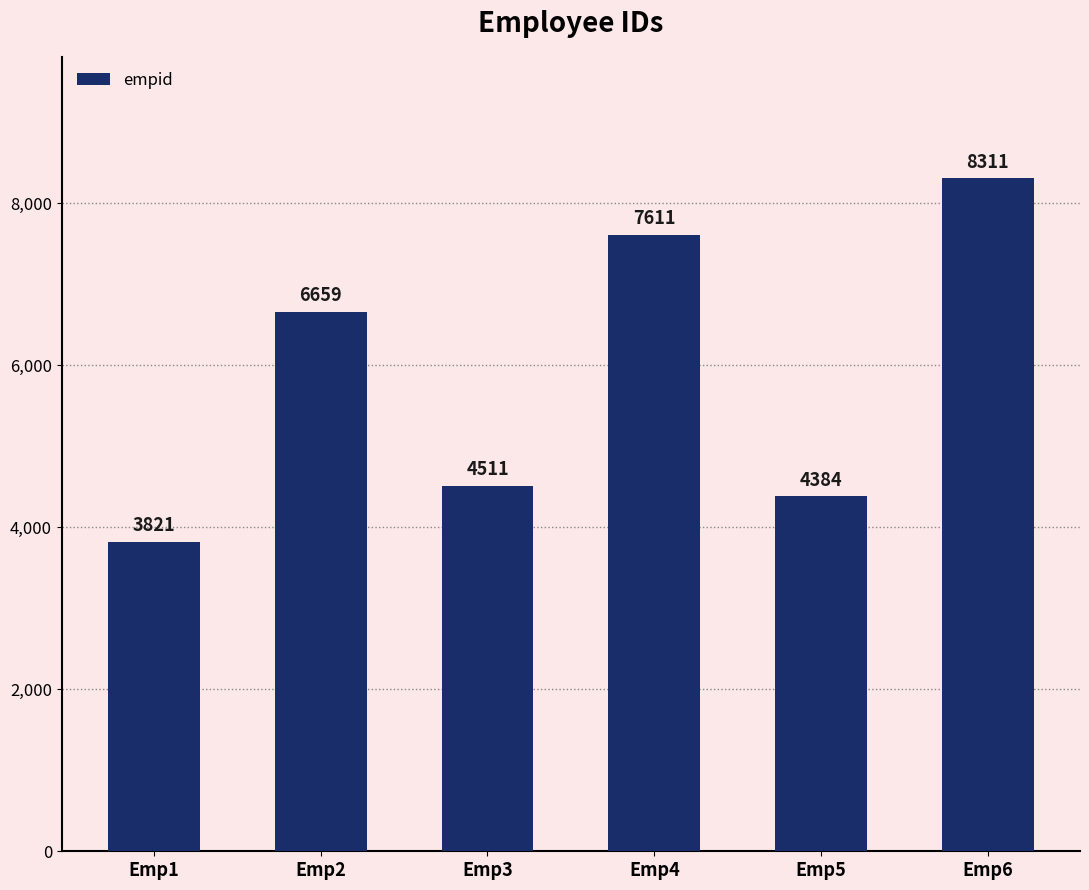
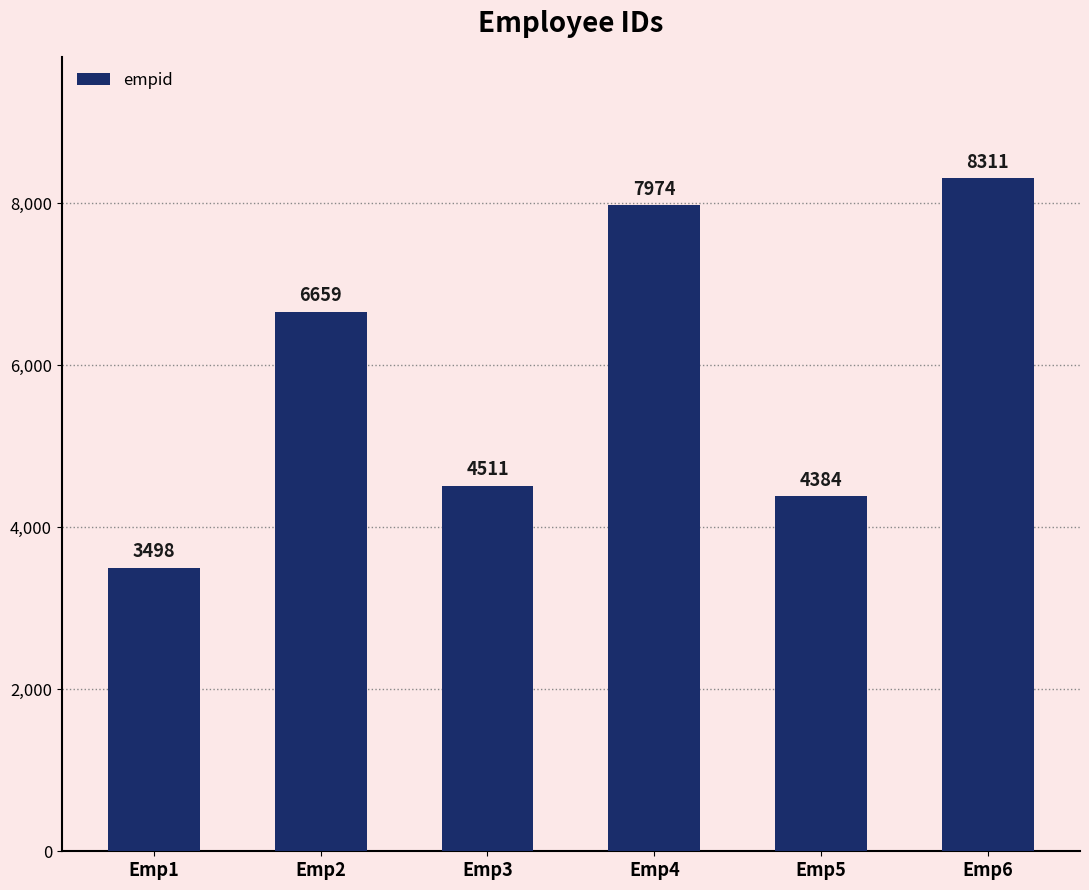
Emp1: 3821 -> 3498
Emp4: 7611 -> 7974
